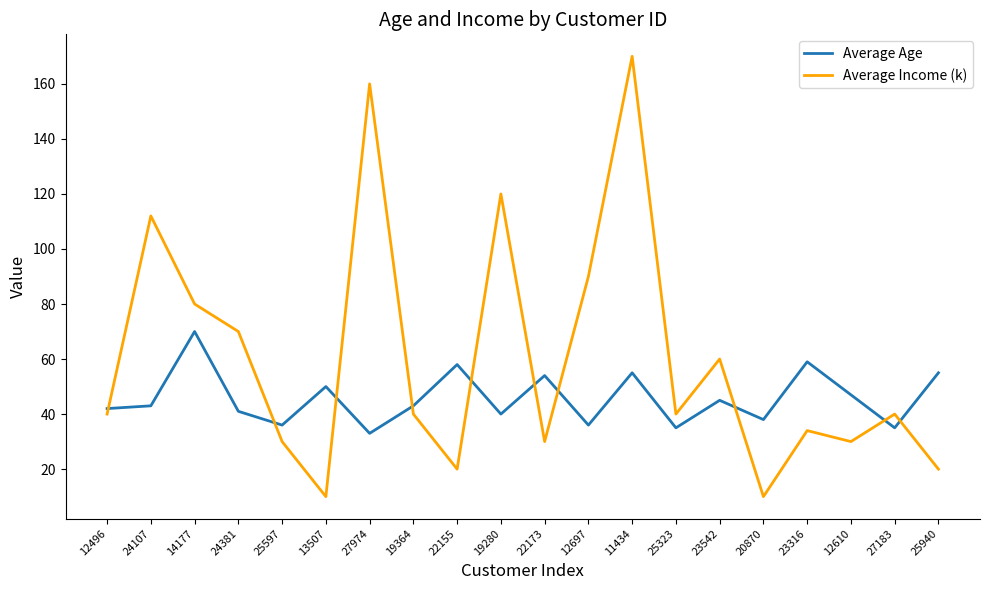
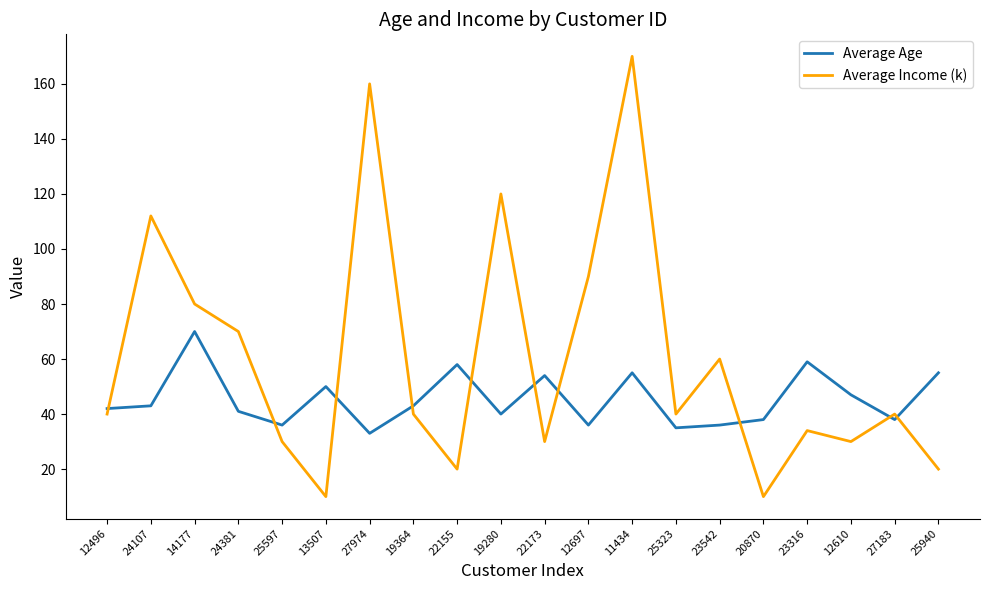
Average Age, 23542: 45 -> 36
Average Age, 27183: 35 -> 38
